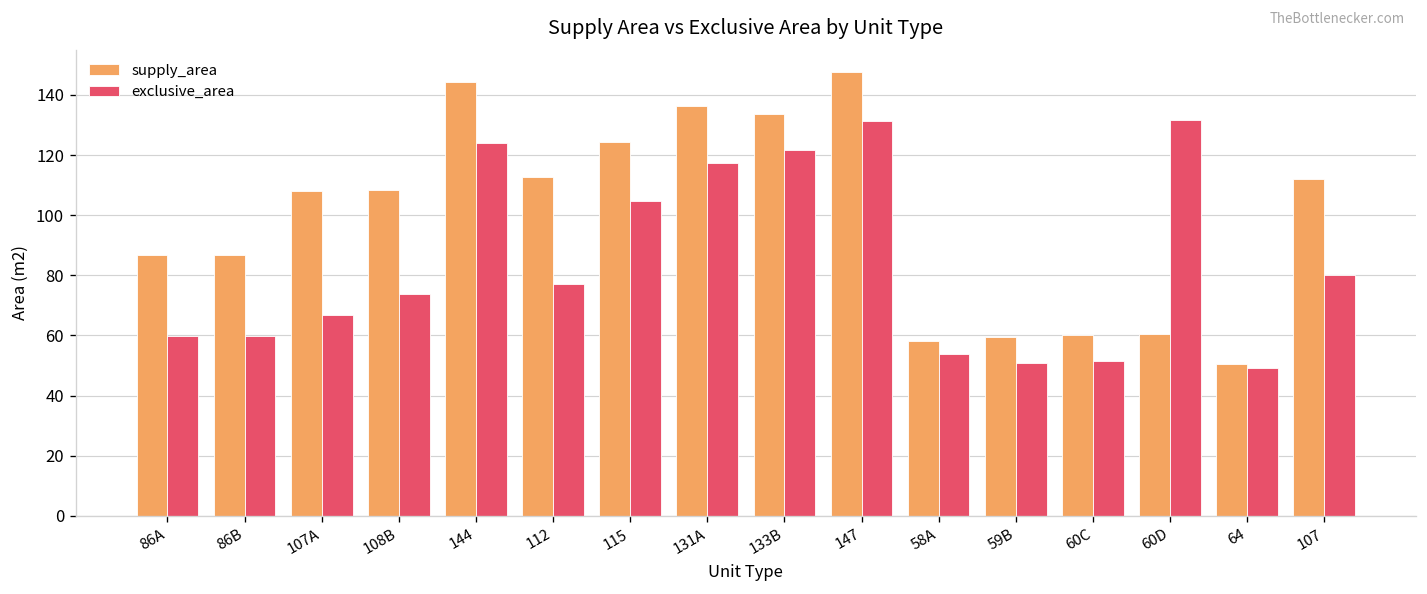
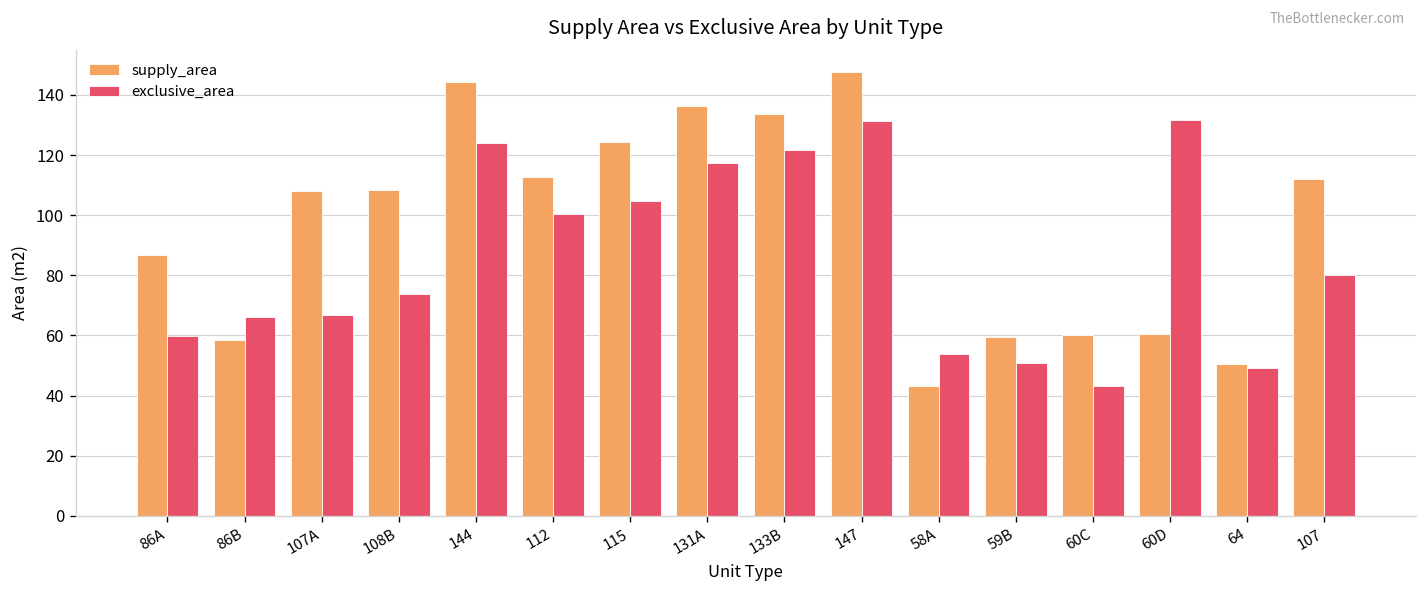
supply_area, 86B: 87 -> 59
exclusive_area, 86B: 60 -> 66
exclusive_area, 112: 77 -> 100
supply_area, 58A: 58 -> 43
exclusive_area, 60C: 51 -> 43
